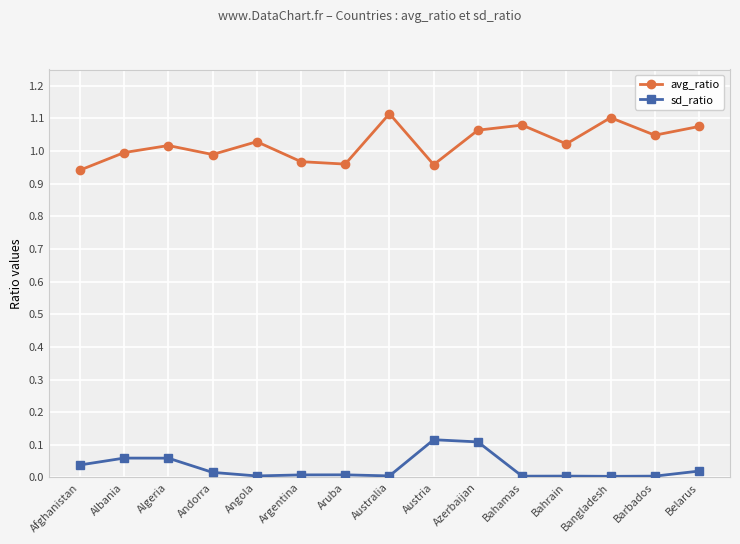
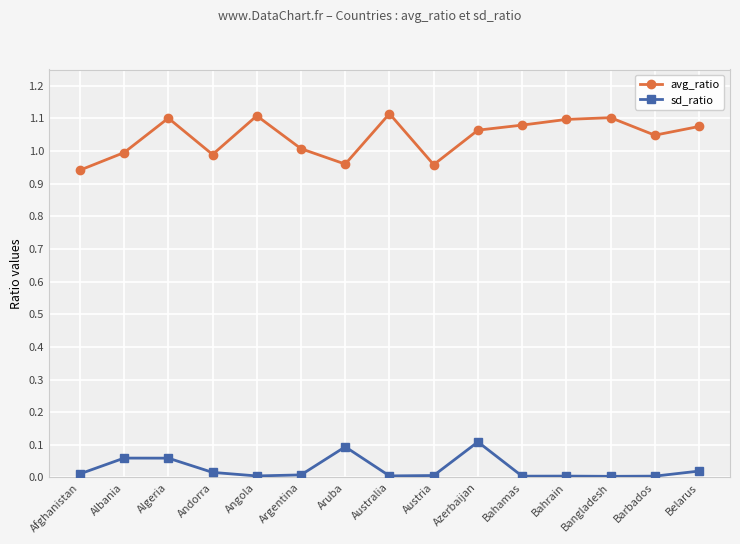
sd_ratio, Afghanistan: 0.04 -> 0.01
avg_ratio, Algeria: 1.02 -> 1.10
avg_ratio, Angola: 1.03 -> 1.11
avg_ratio, Argentina: 0.97 -> 1.01
sd_ratio, Aruba: 0.01 -> 0.09
sd_ratio, Austria: 0.12 -> 0.01
avg_ratio, Bahrain: 1.02 -> 1.10
